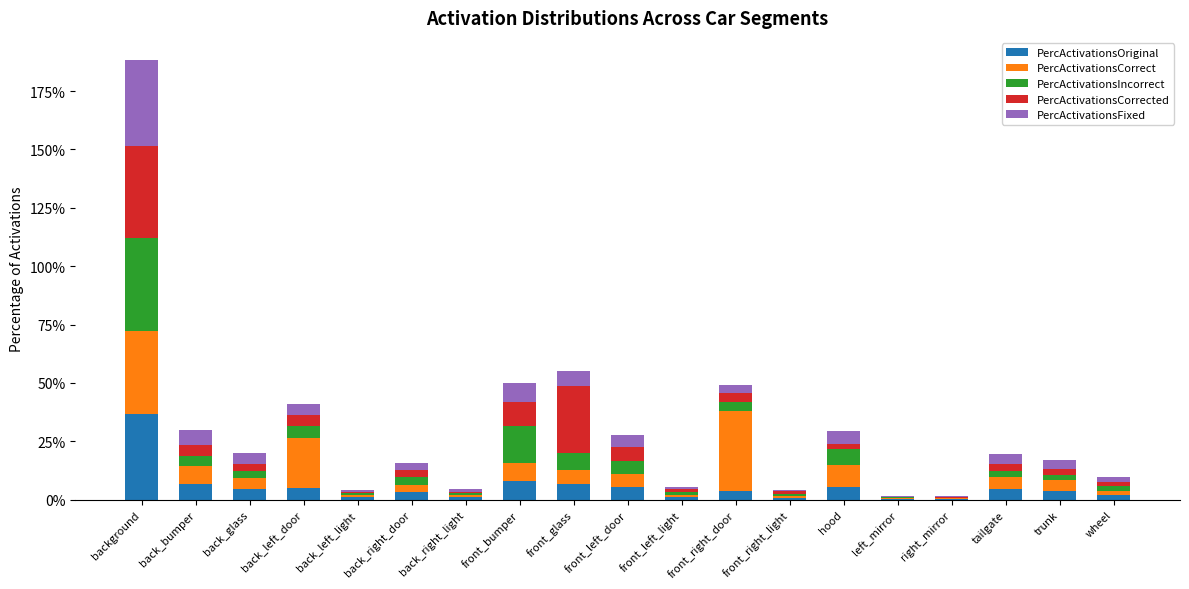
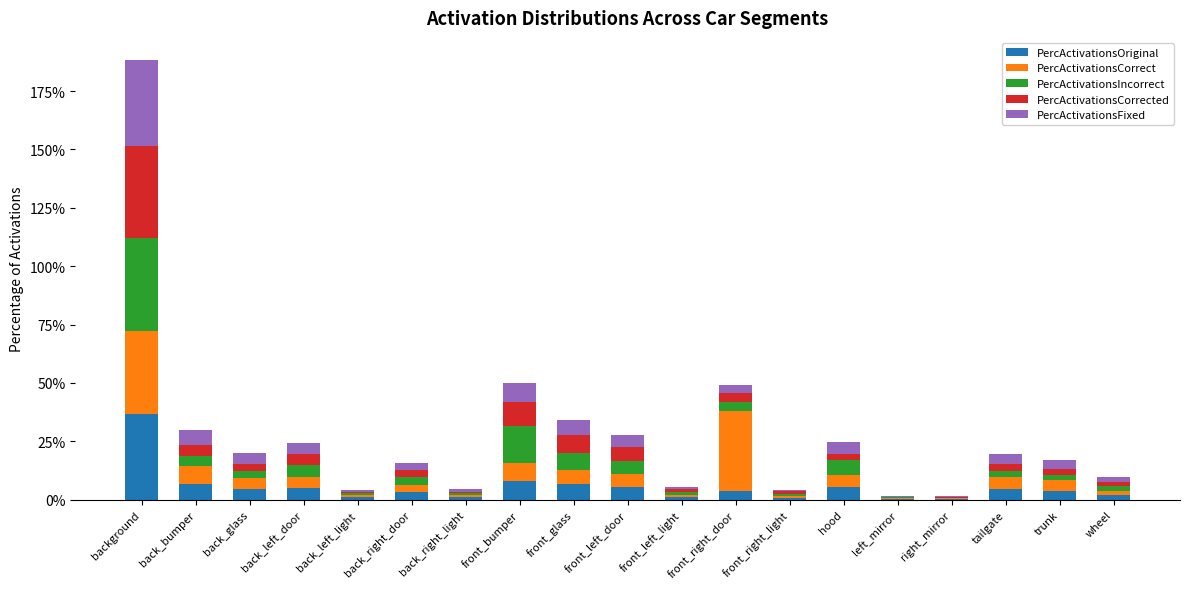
PercActivationsCorrect, back_left_door: 22% -> 5%
PercActivationsCorrected, front_glass: 29% -> 7%
PercActivationsCorrect, hood: 9% -> 5%
